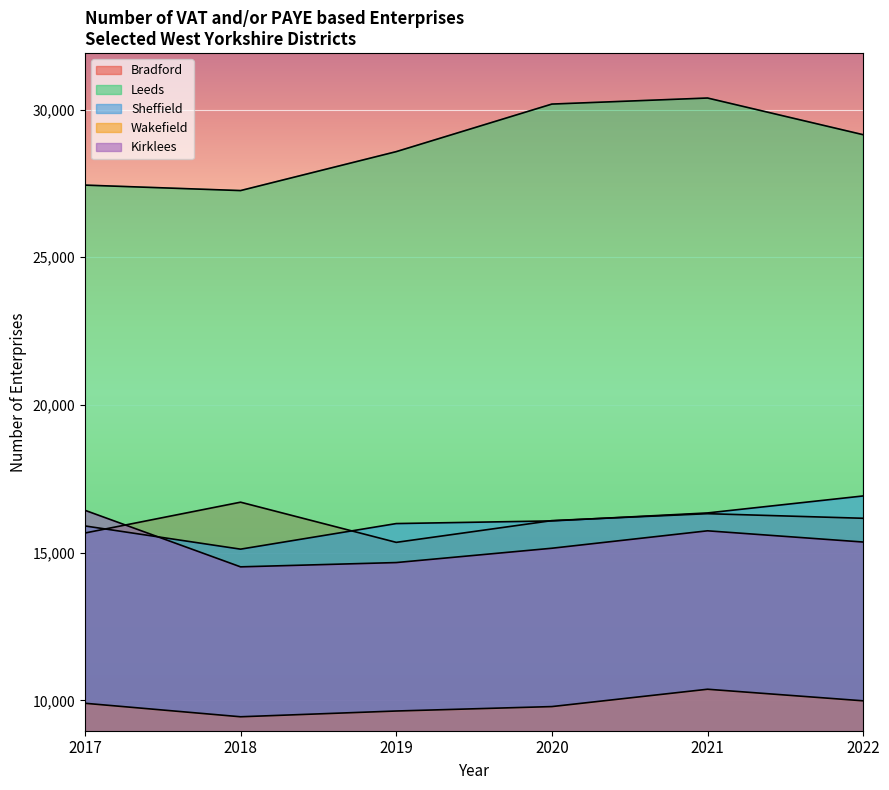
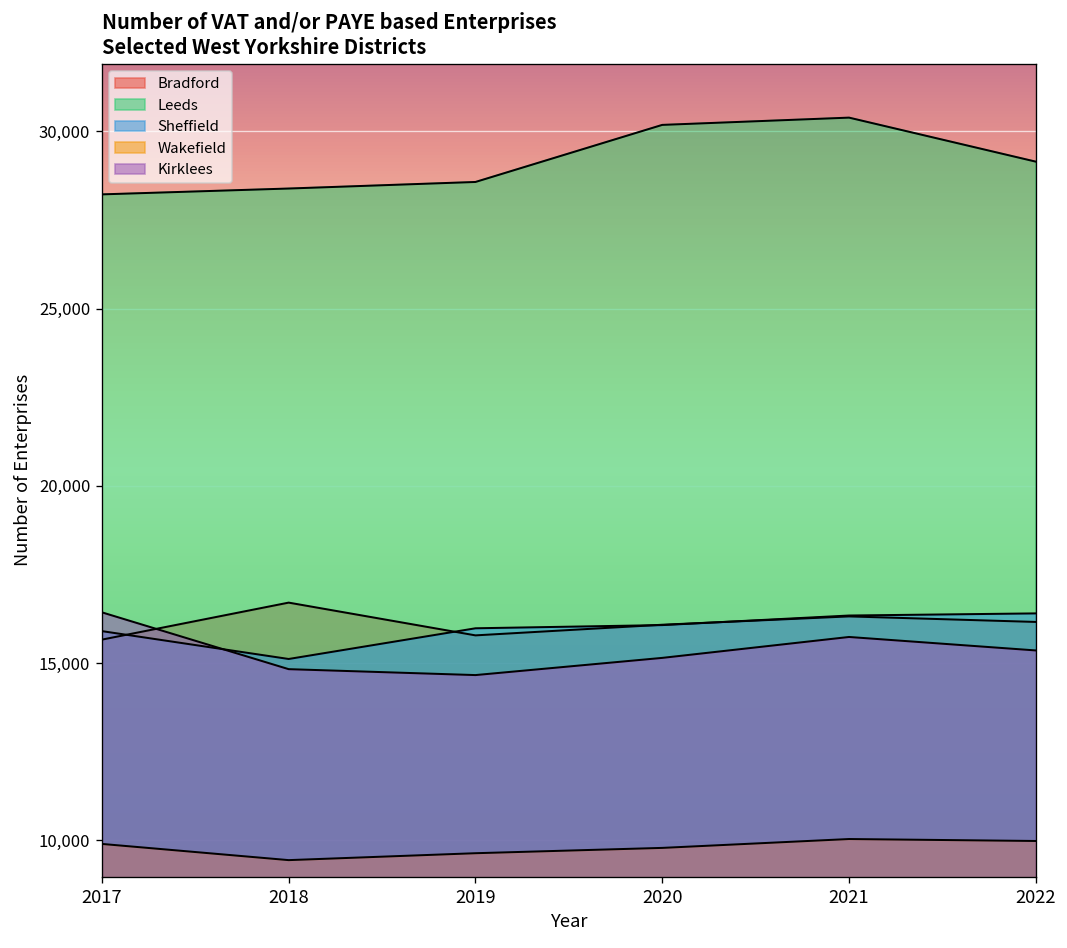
Leeds, 2017: 27,400 -> 28,200
Leeds, 2018: 27,300 -> 28,400
Kirklees, 2018: 14,500 -> 14,800
Bradford, 2019: 15,300 -> 15,800
Wakefield, 2021: 10,400 -> 10,000
Sheffield, 2022: 16,900 -> 16,400
